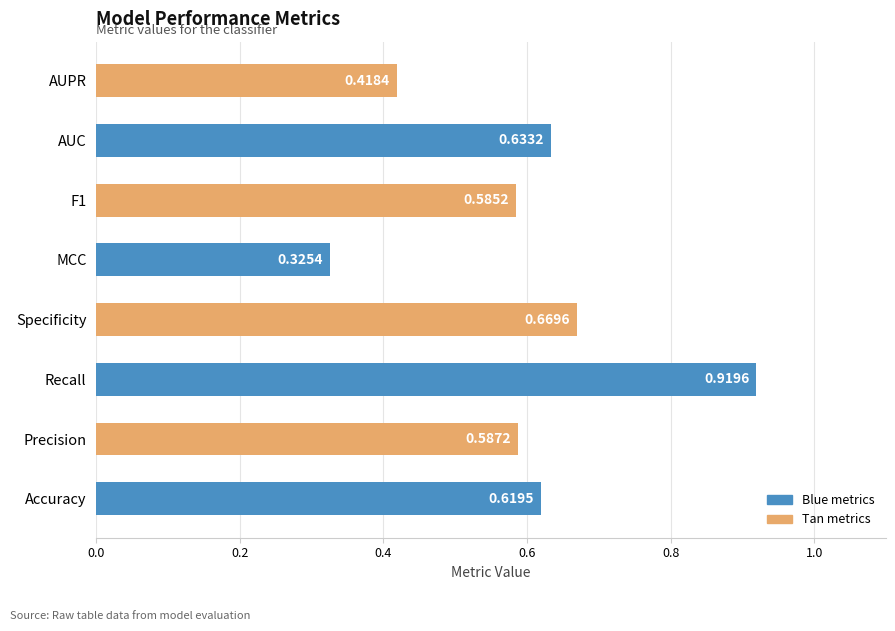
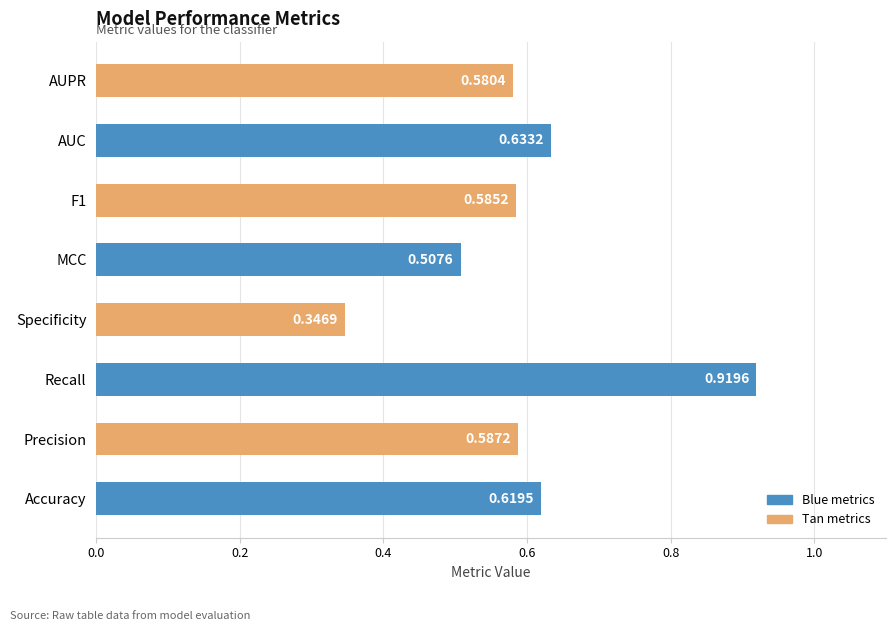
AUPR: 0.4184 -> 0.5804
MCC: 0.3254 -> 0.5076
Specificity: 0.6696 -> 0.3469
